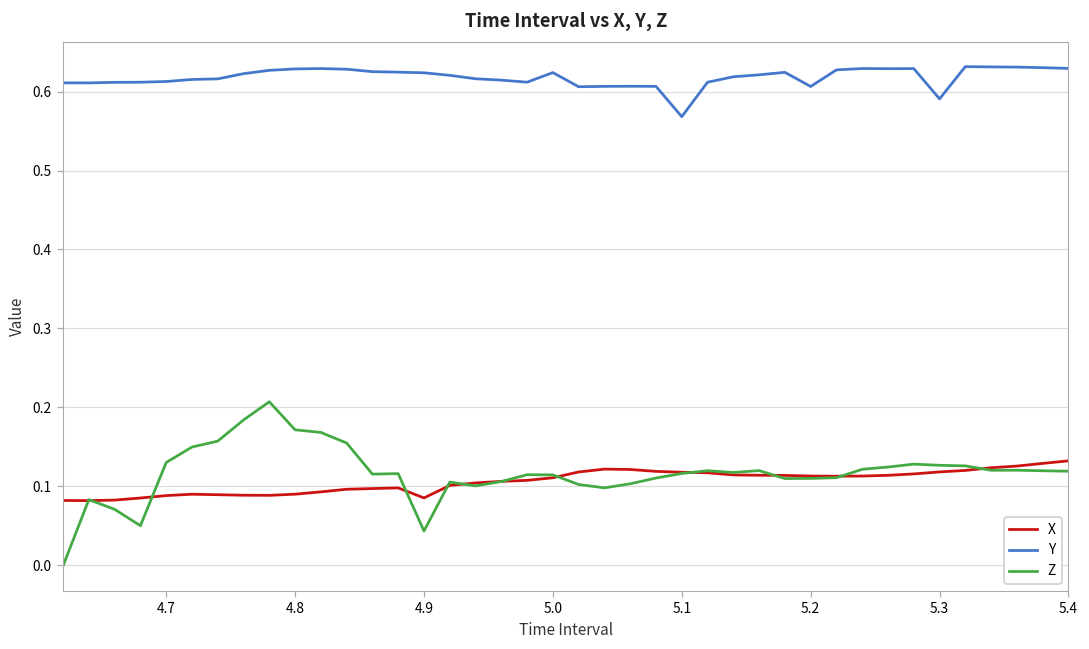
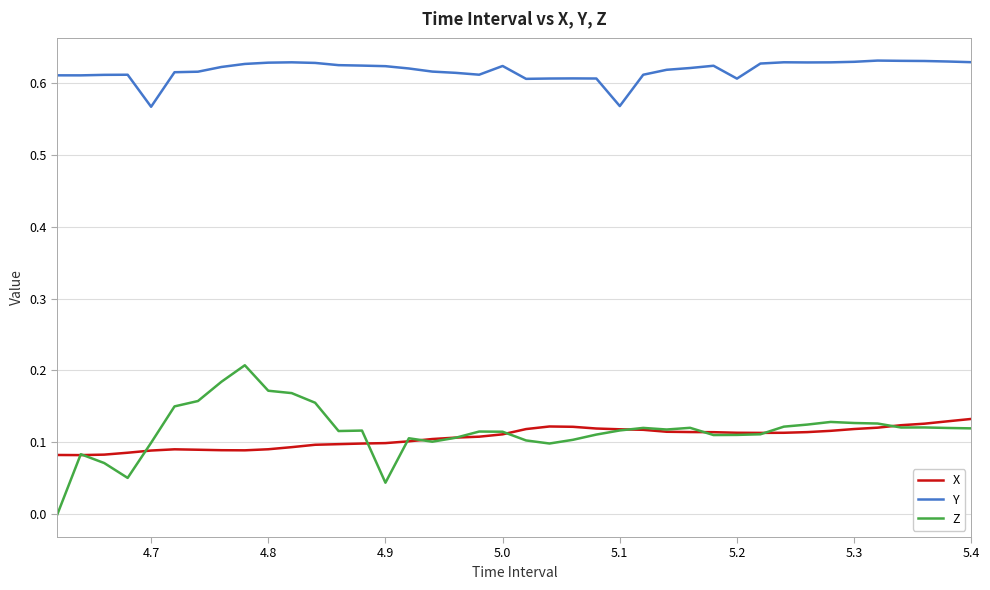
Y, 4.7: 0.61 -> 0.57
Z, 4.7: 0.13 -> 0.10
X, 4.9: 0.09 -> 0.10
Y, 5.3: 0.59 -> 0.63
